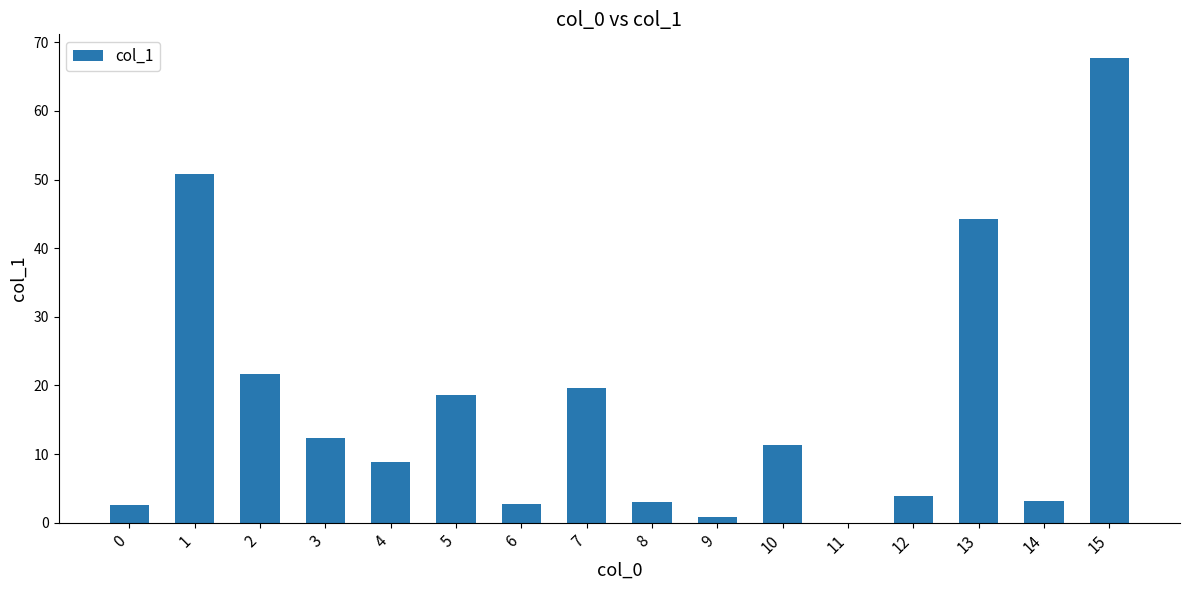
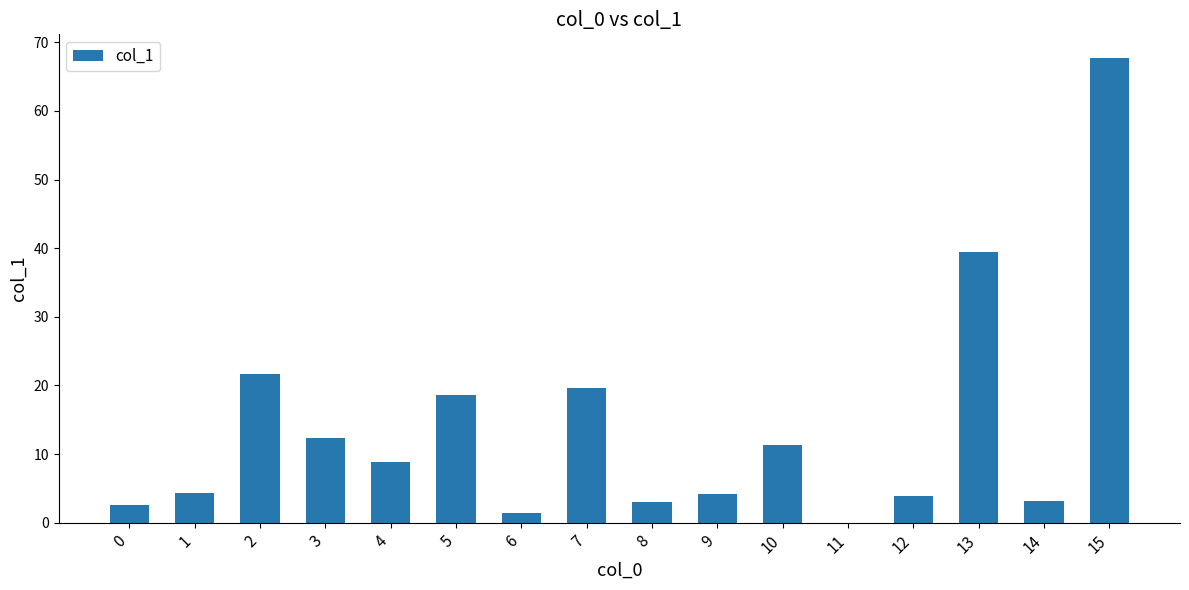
1: 51 -> 4
6: 3 -> 1
9: 1 -> 4
13: 44 -> 39
